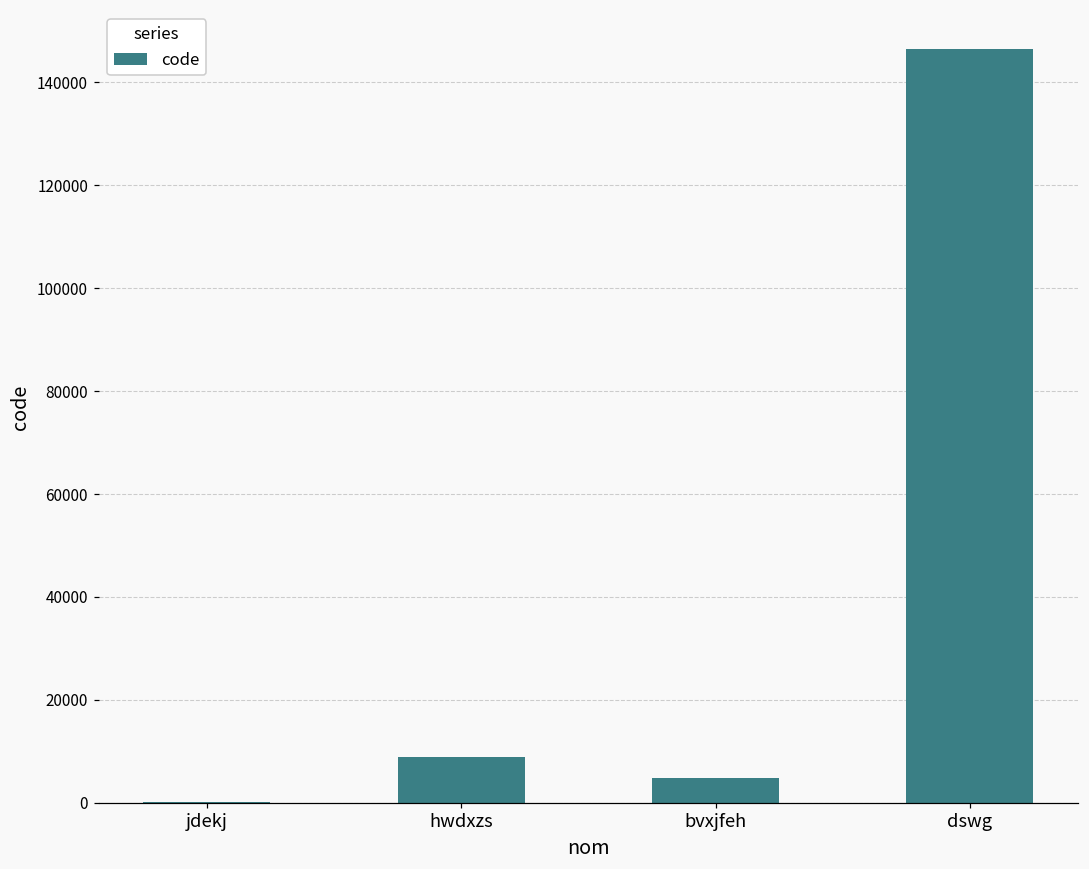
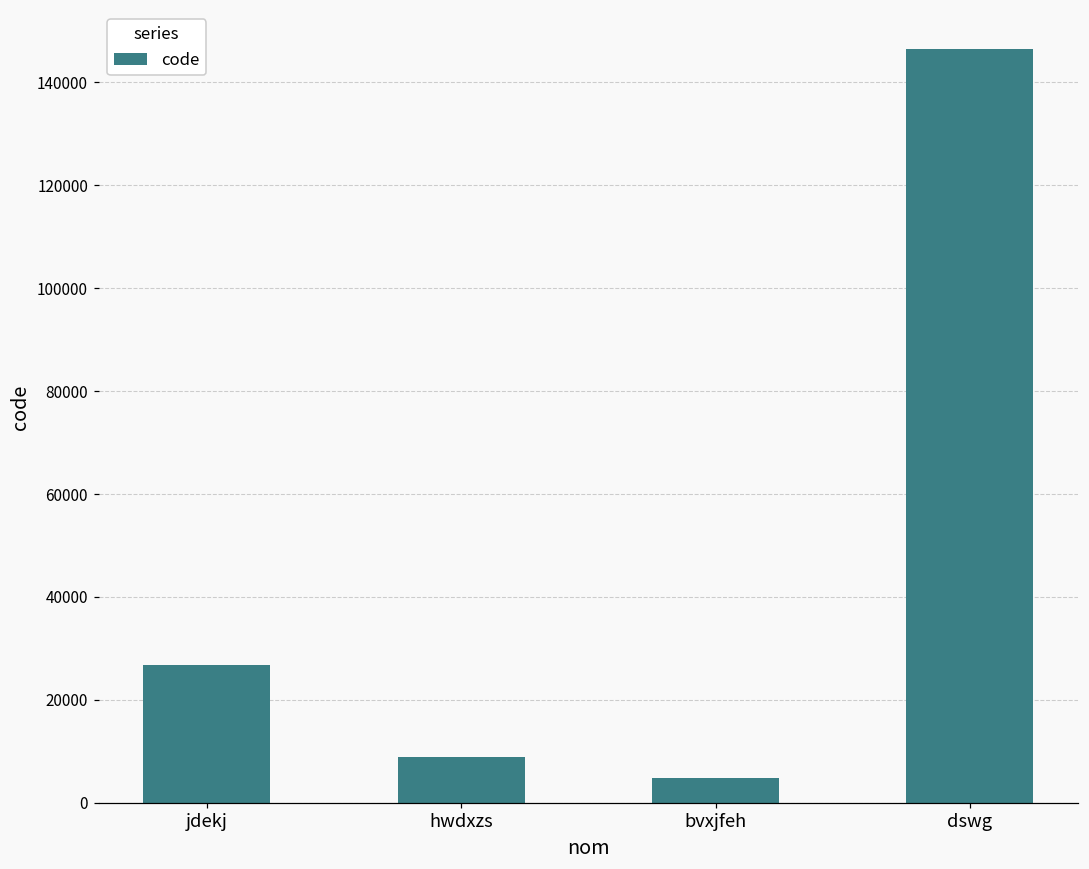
jdekj: 0 -> 27000
